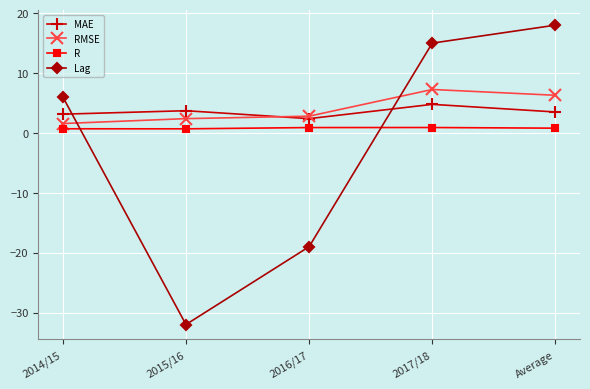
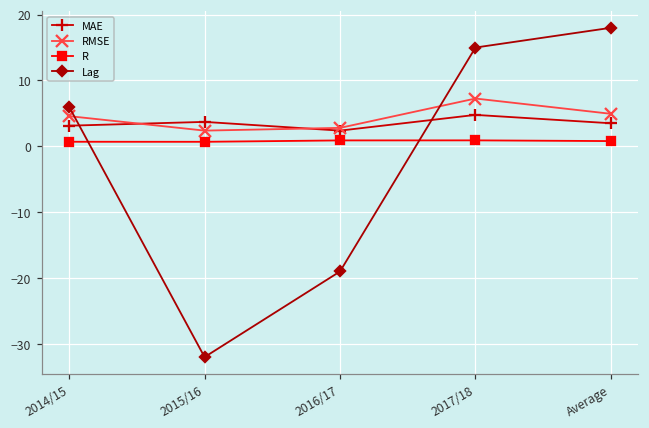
RMSE, 2014/15: 2 -> 5
RMSE, Average: 6 -> 5
